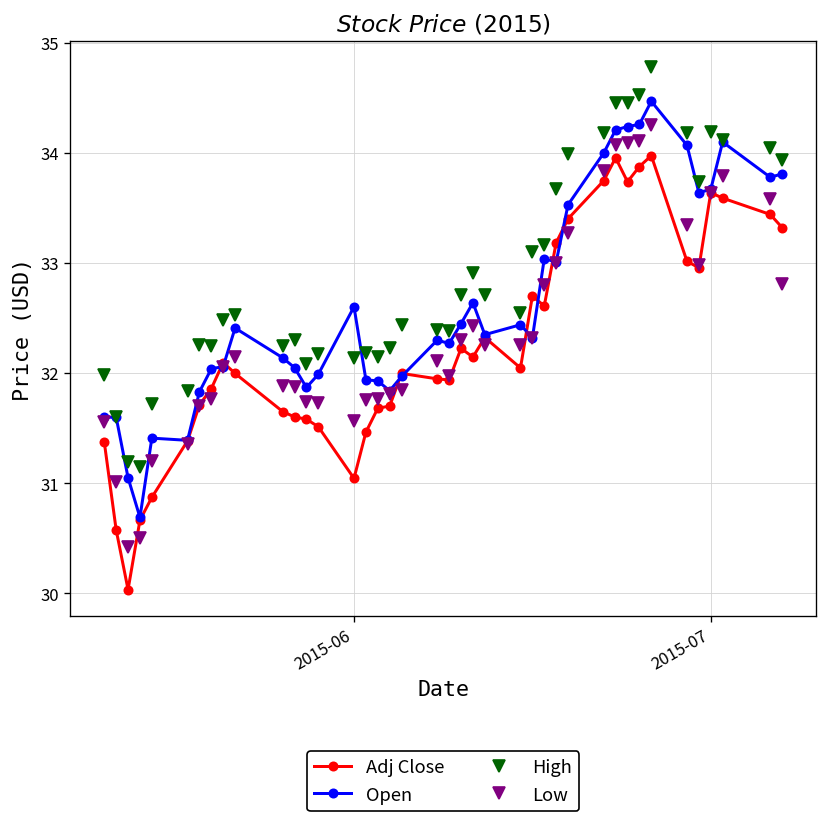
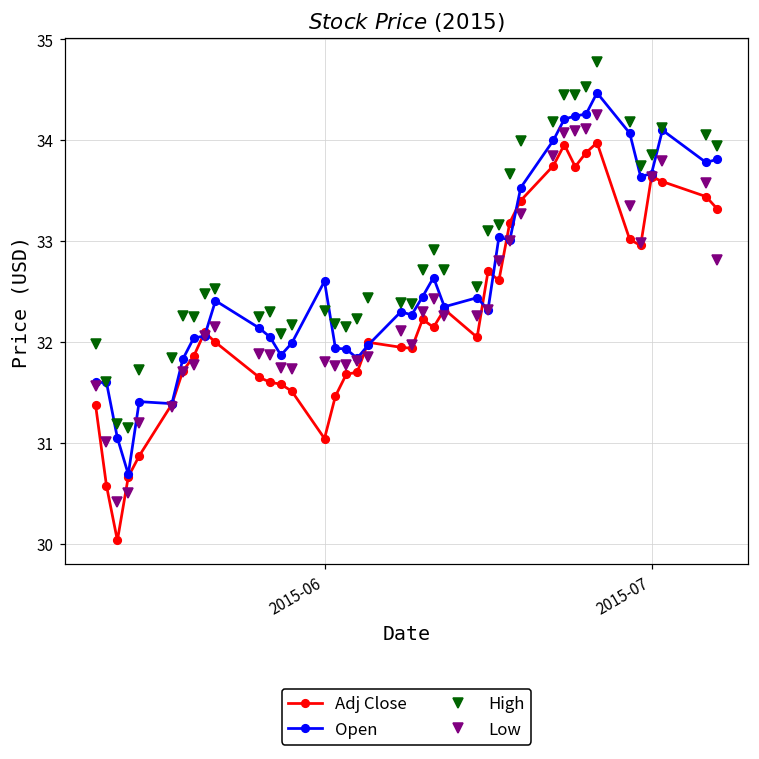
High, 2015-06: 32.1 -> 32.3
Low, 2015-06: 31.6 -> 31.8
High, 2015-07: 34.2 -> 33.9
